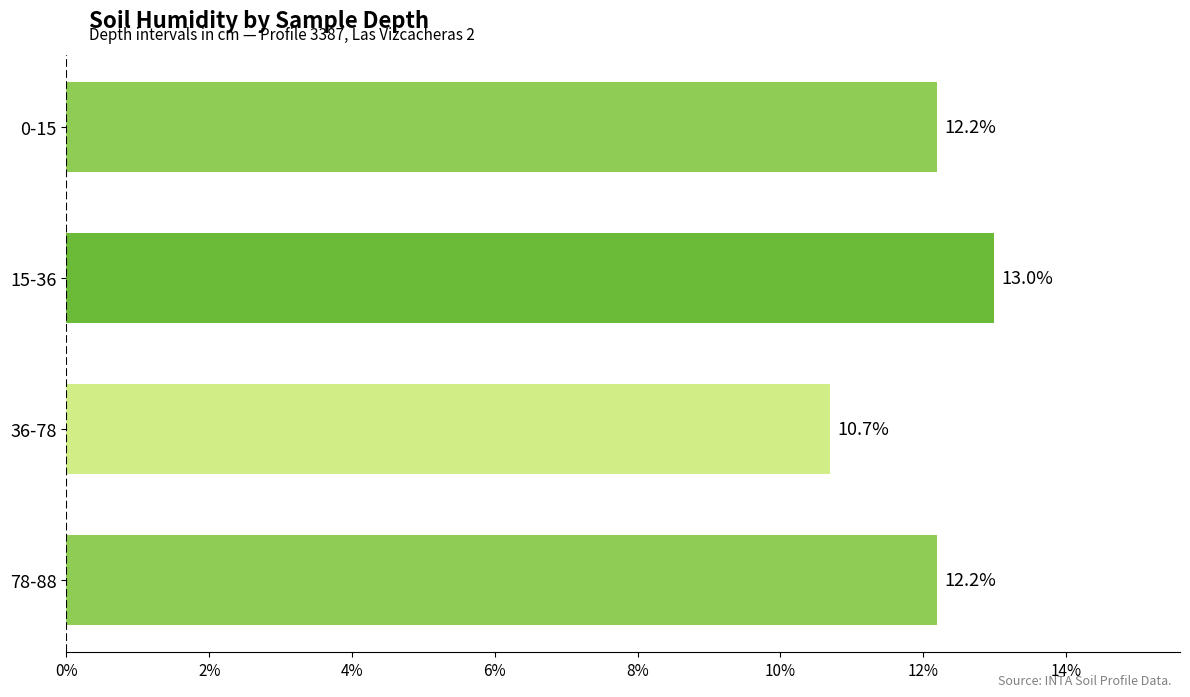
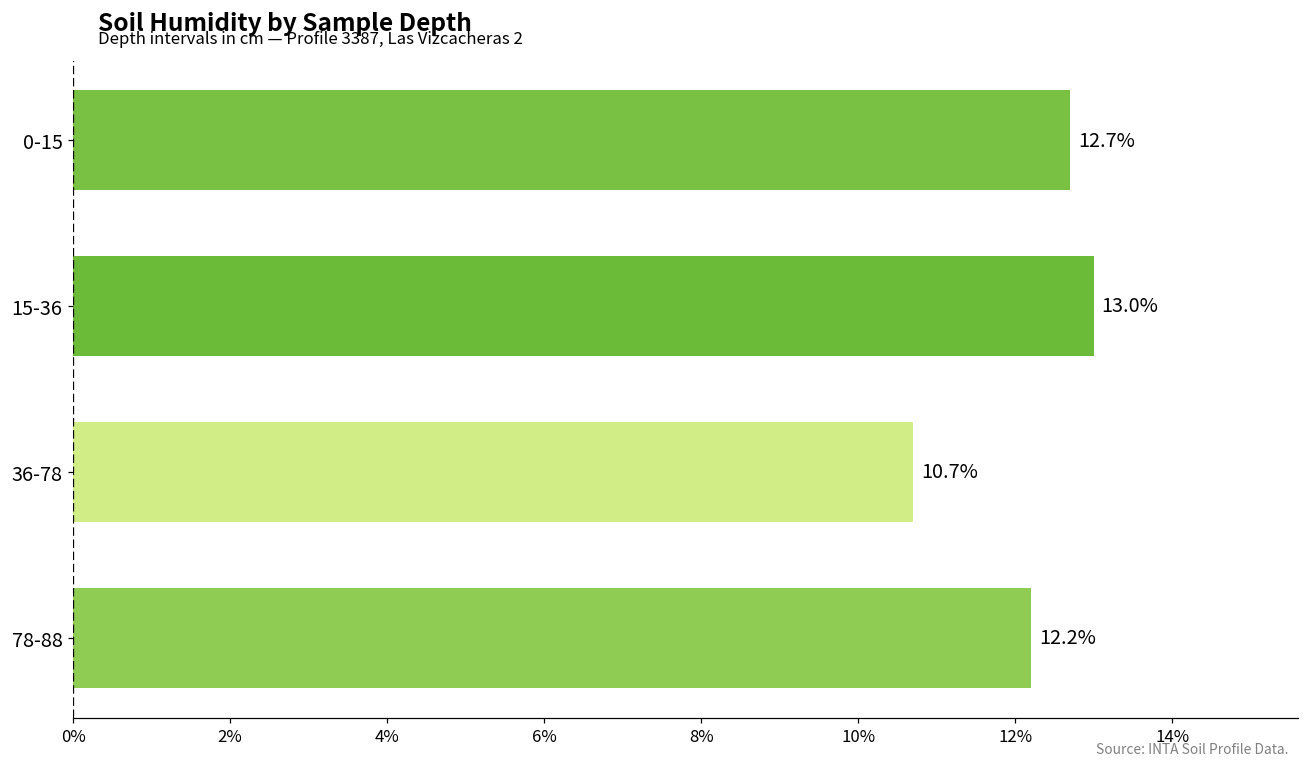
0-15: 12.2% -> 12.7%
